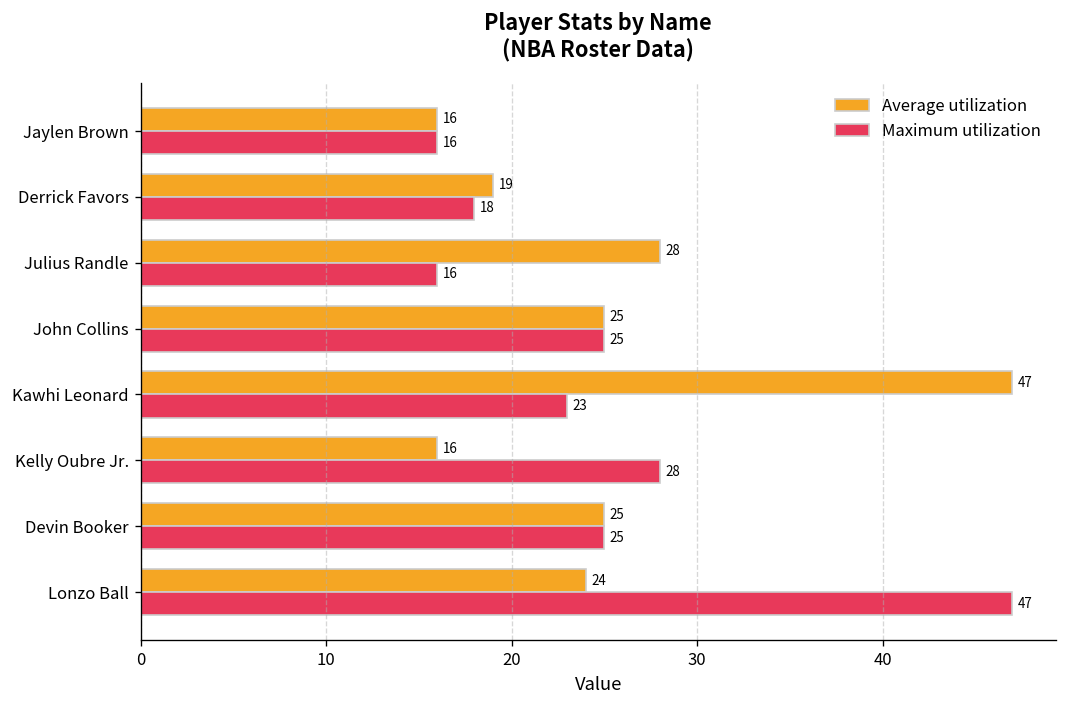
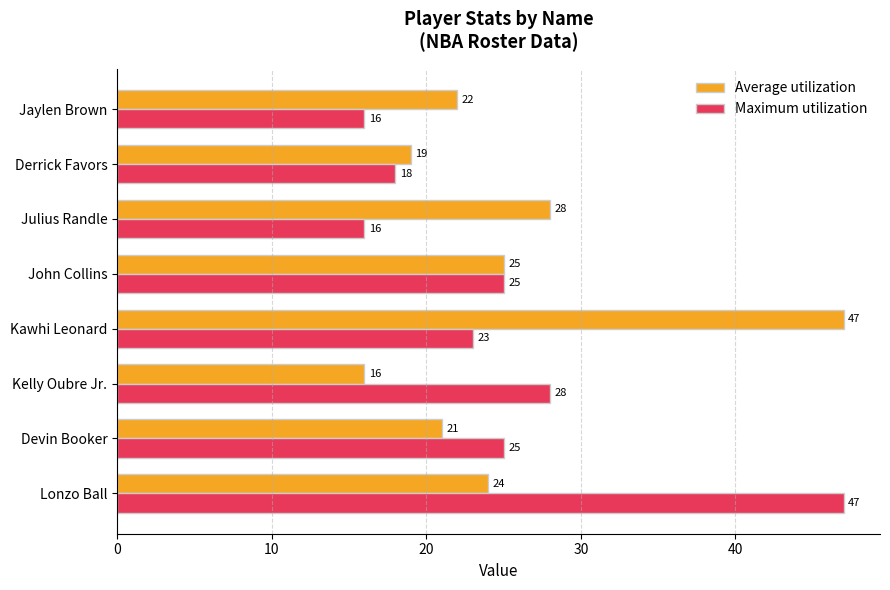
Average utilization, Jaylen Brown: 16 -> 22
Average utilization, Devin Booker: 25 -> 21
